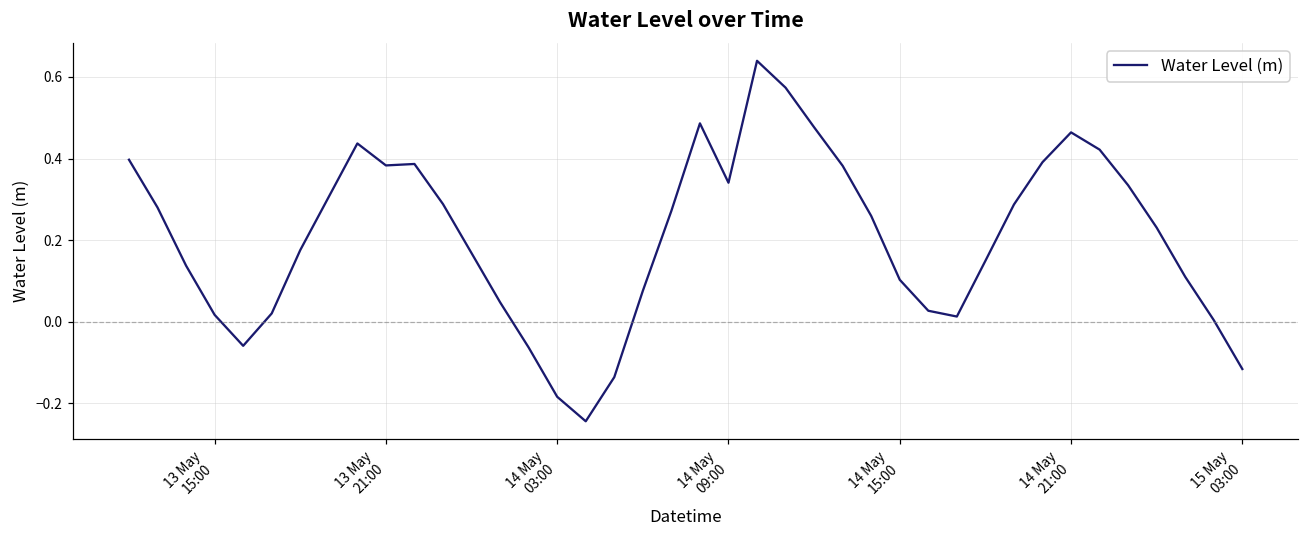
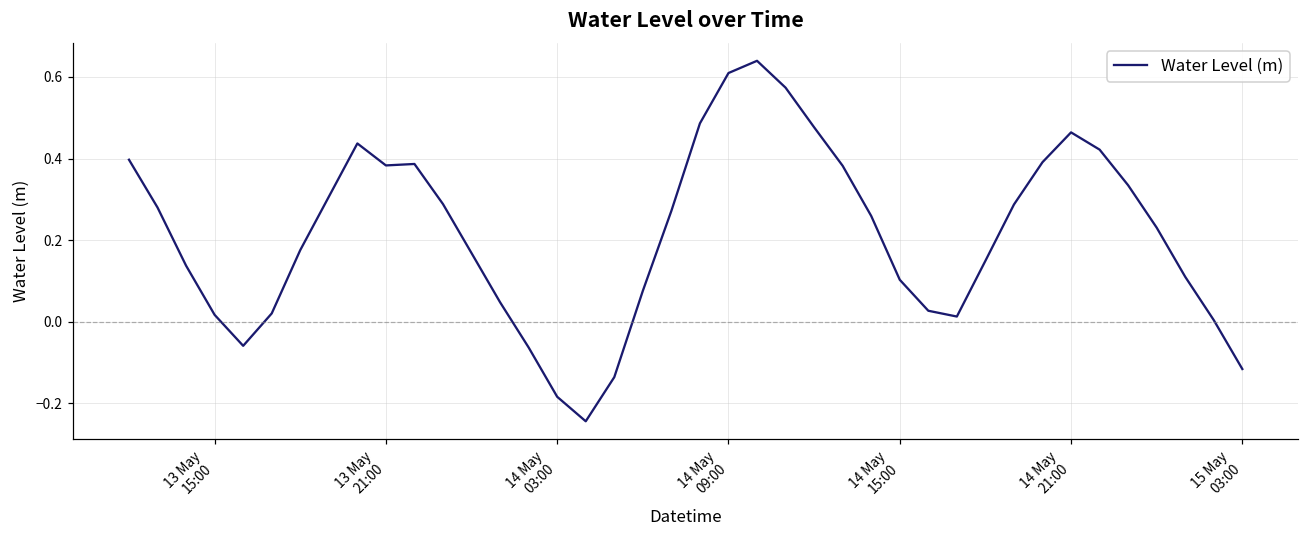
14 May 09:00: 0.34 -> 0.61
